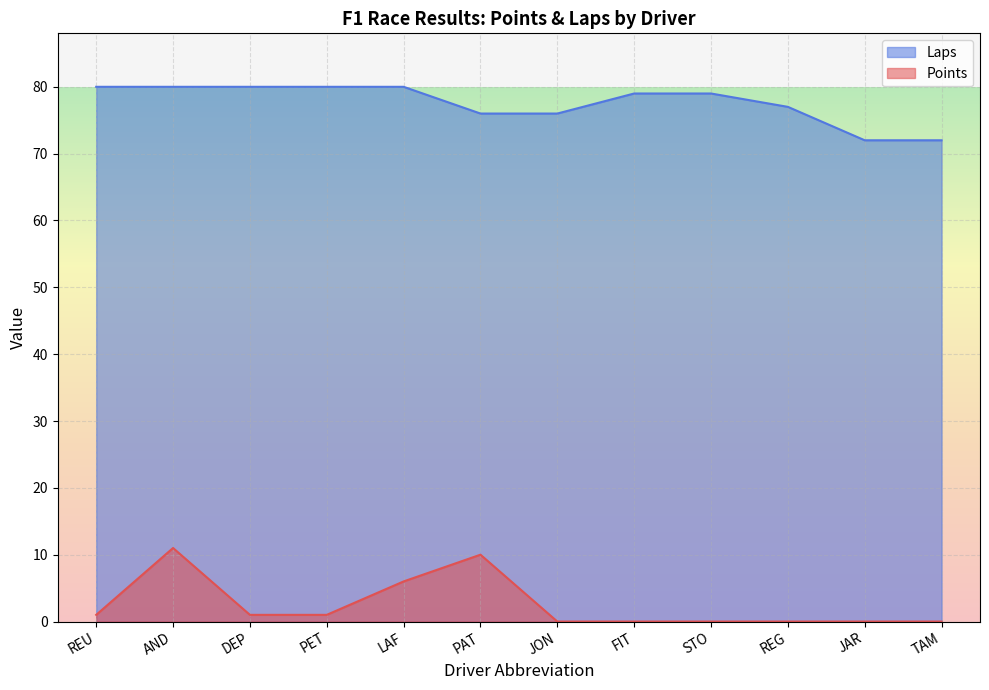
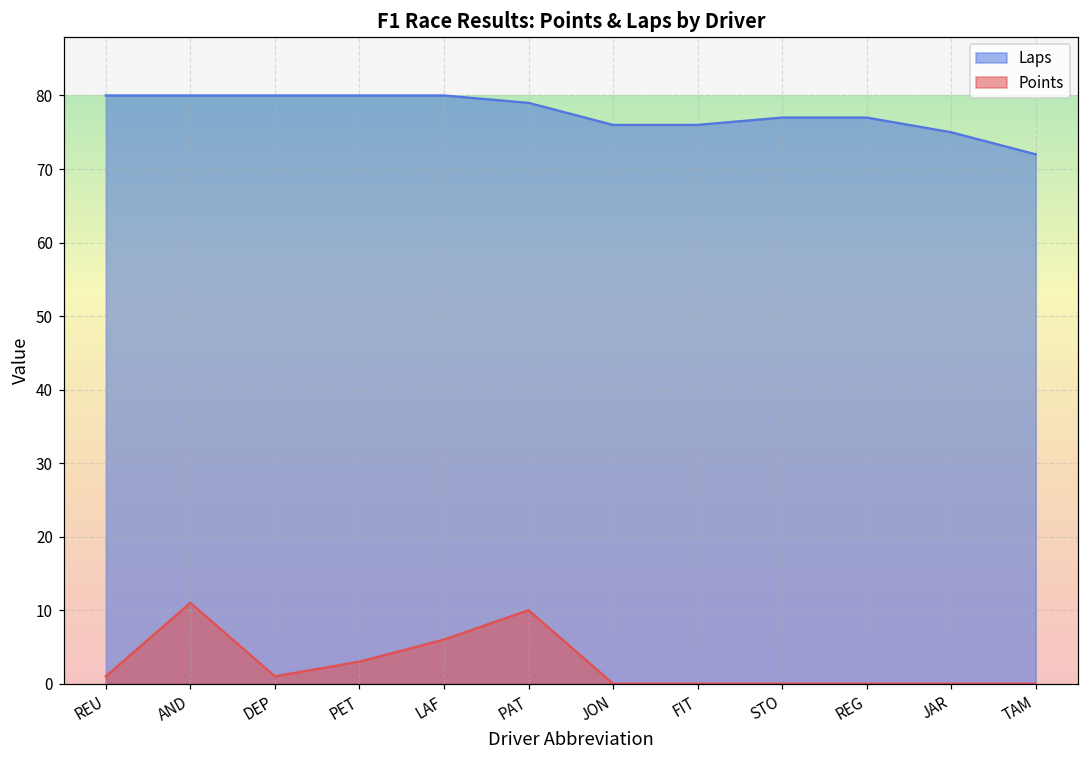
Points, PET: 1 -> 3
Laps, PAT: 76 -> 79
Laps, FIT: 79 -> 76
Laps, STO: 79 -> 77
Laps, JAR: 72 -> 75
